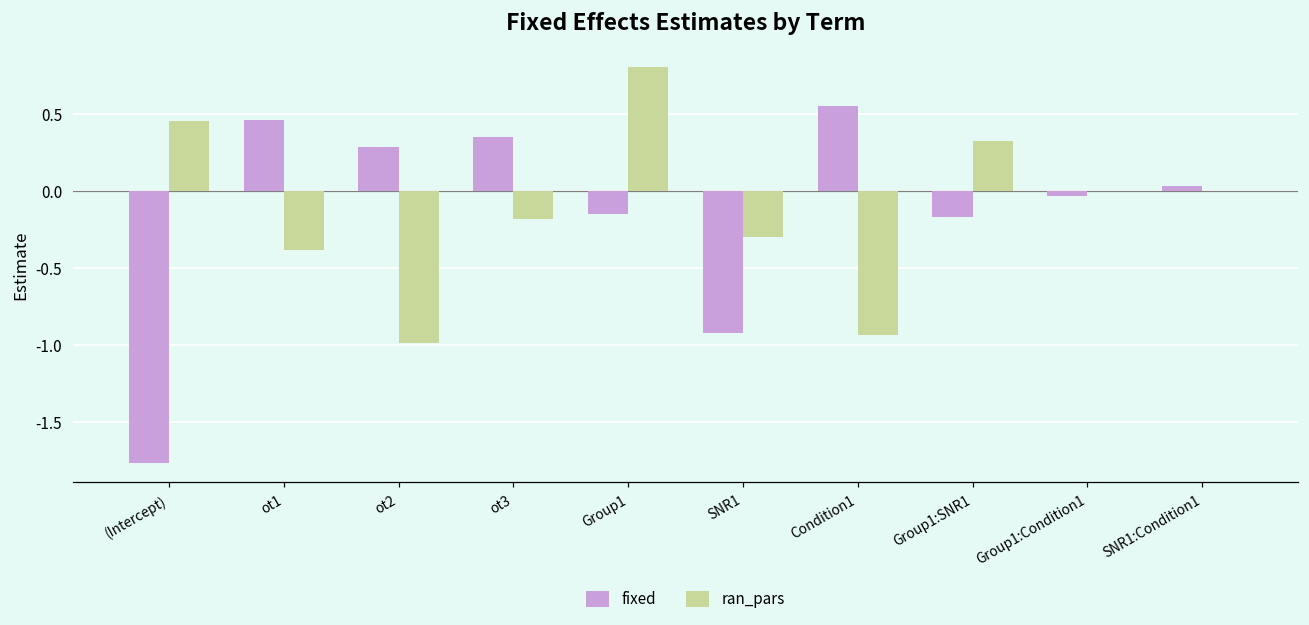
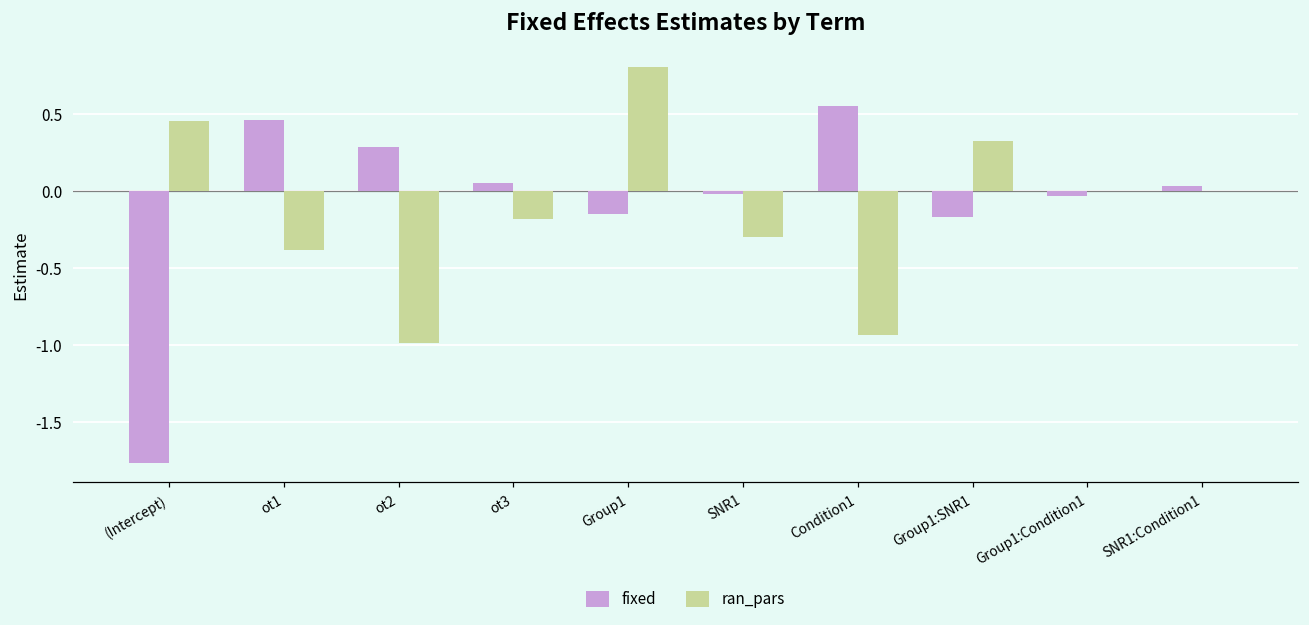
fixed, ot3: 0.35 -> 0.05
fixed, SNR1: -0.92 -> -0.02
